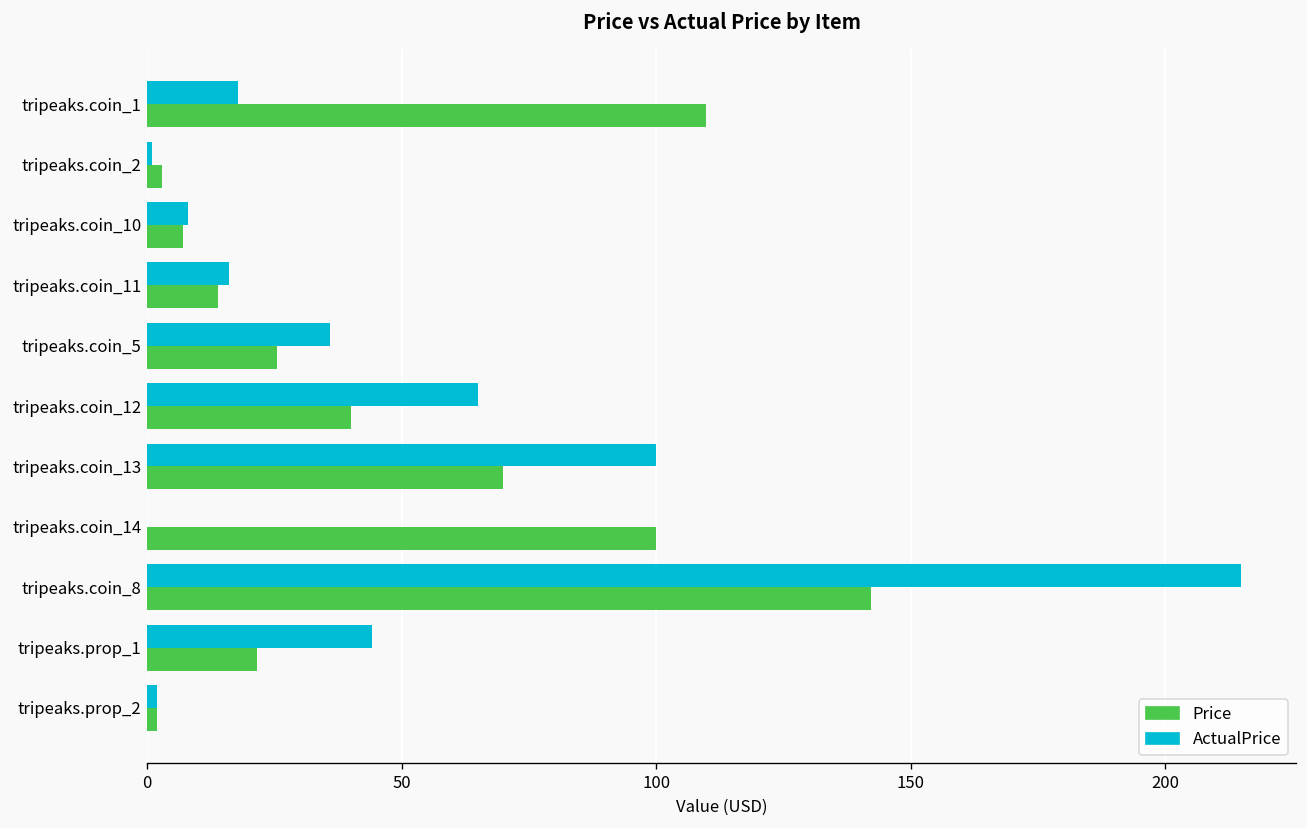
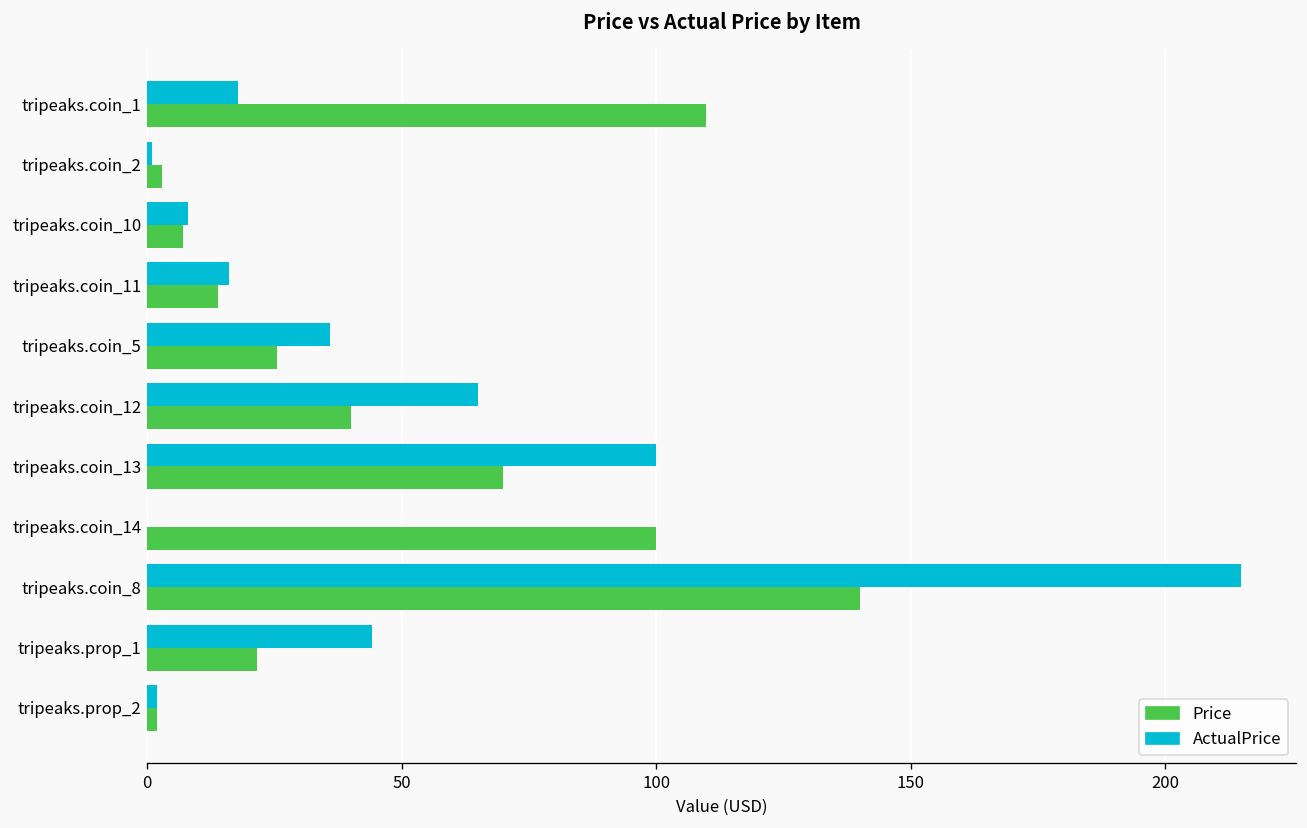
Price, tripeaks.coin_8: 142 -> 140
